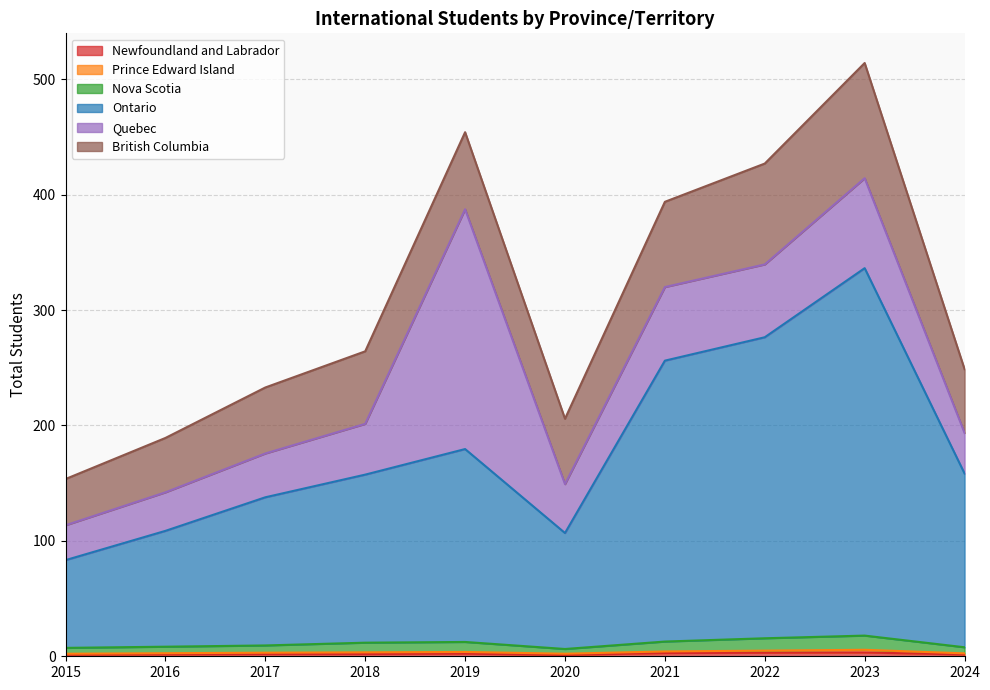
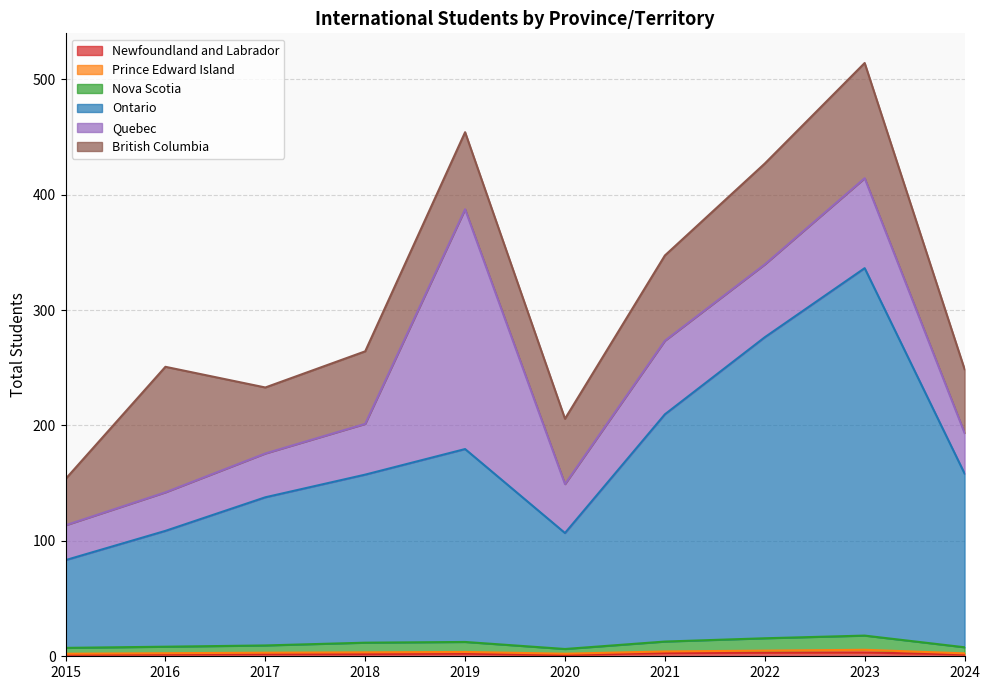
British Columbia, 2016: 47 -> 109
Ontario, 2021: 243 -> 197
